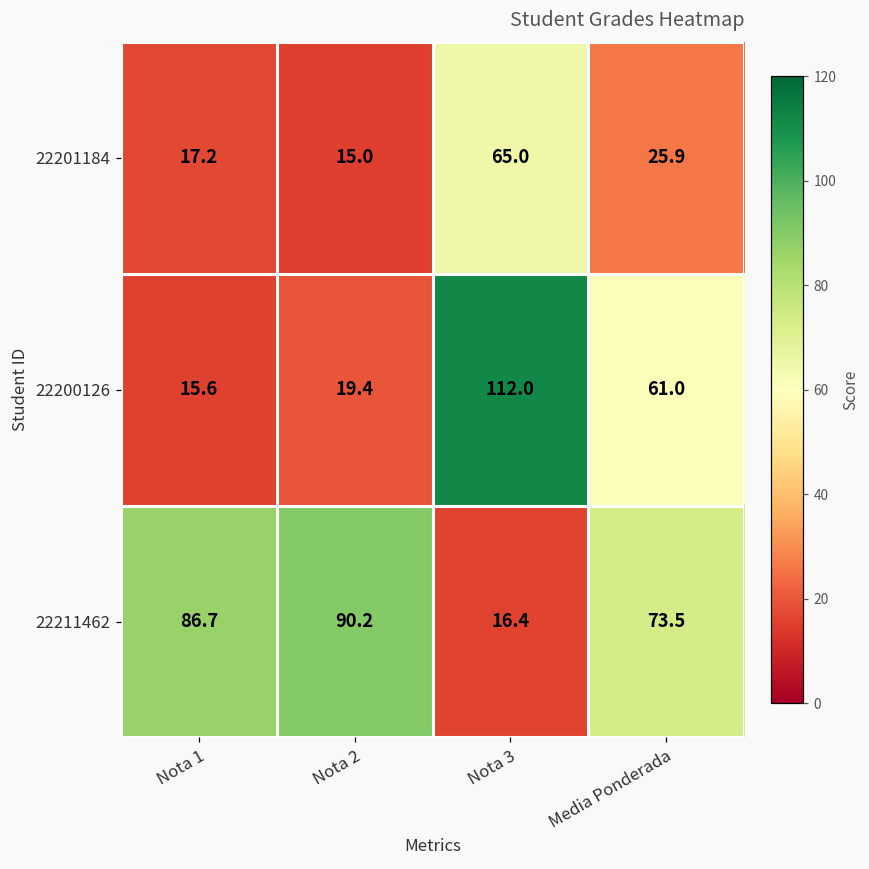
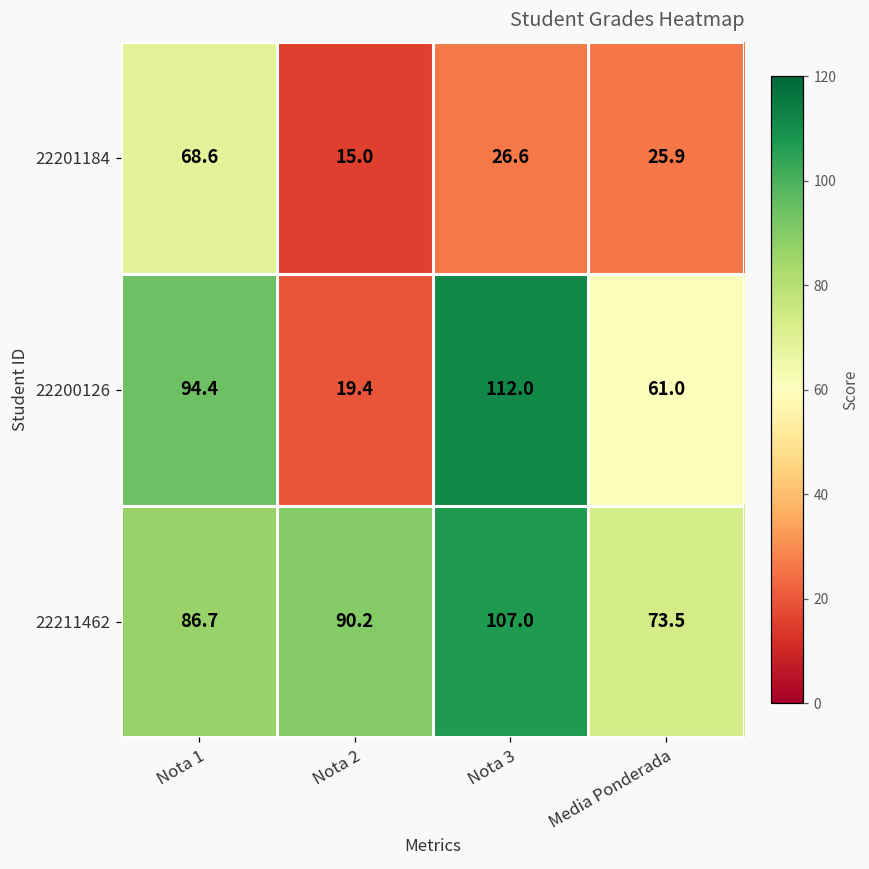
22201184, Nota 1: 17.2 -> 68.6
22201184, Nota 3: 65.0 -> 26.6
22200126, Nota 1: 15.6 -> 94.4
22211462, Nota 3: 16.4 -> 107.0
